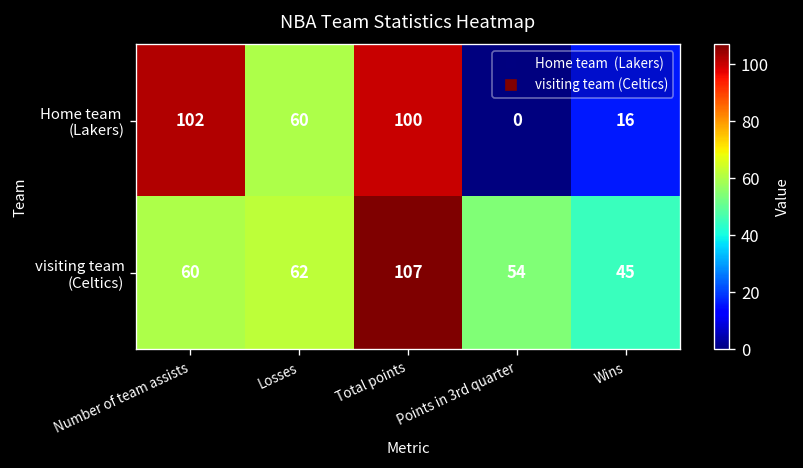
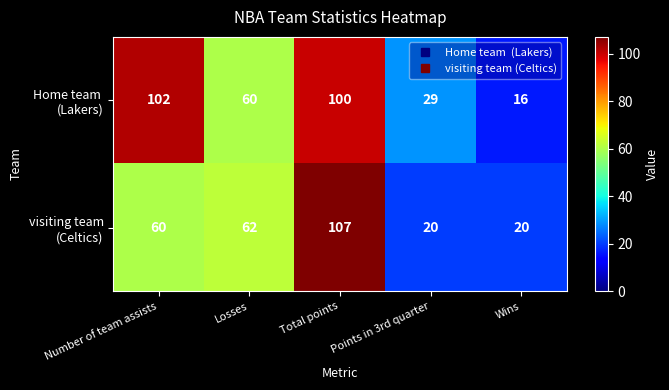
Home team (Lakers), Points in 3rd quarter: 0 -> 29
visiting team (Celtics), Points in 3rd quarter: 54 -> 20
visiting team (Celtics), Wins: 45 -> 20
